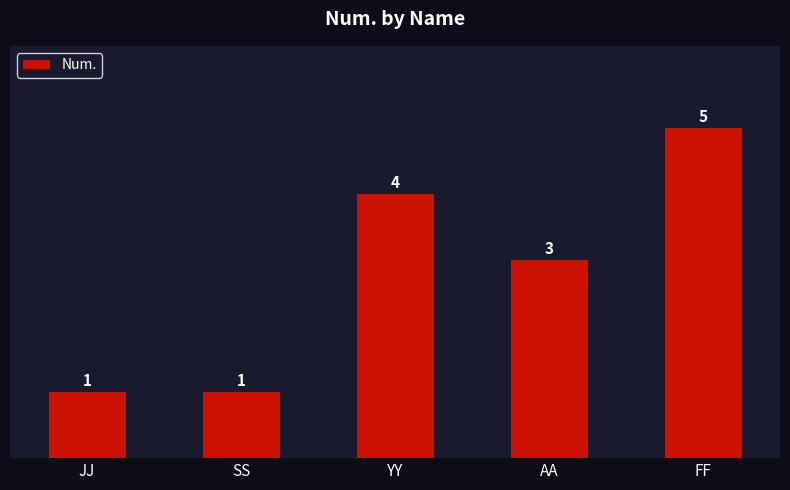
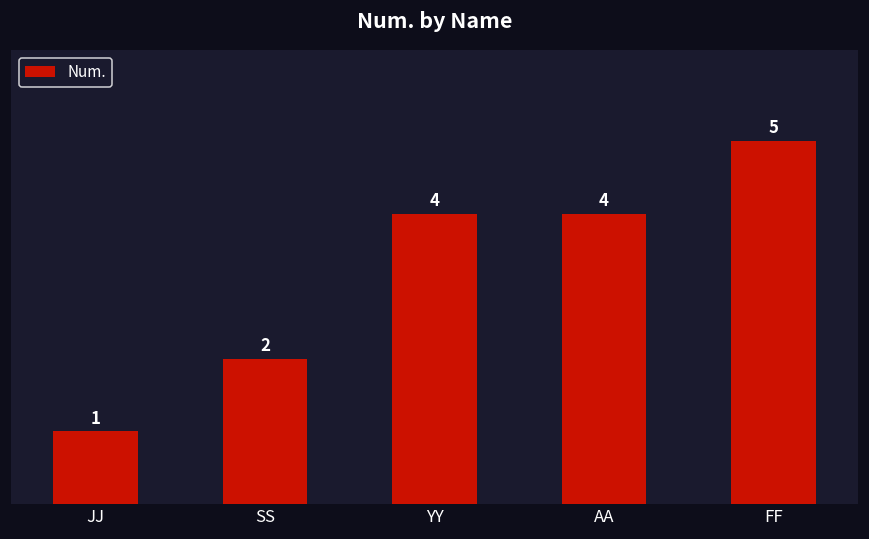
SS: 1 -> 2
AA: 3 -> 4
